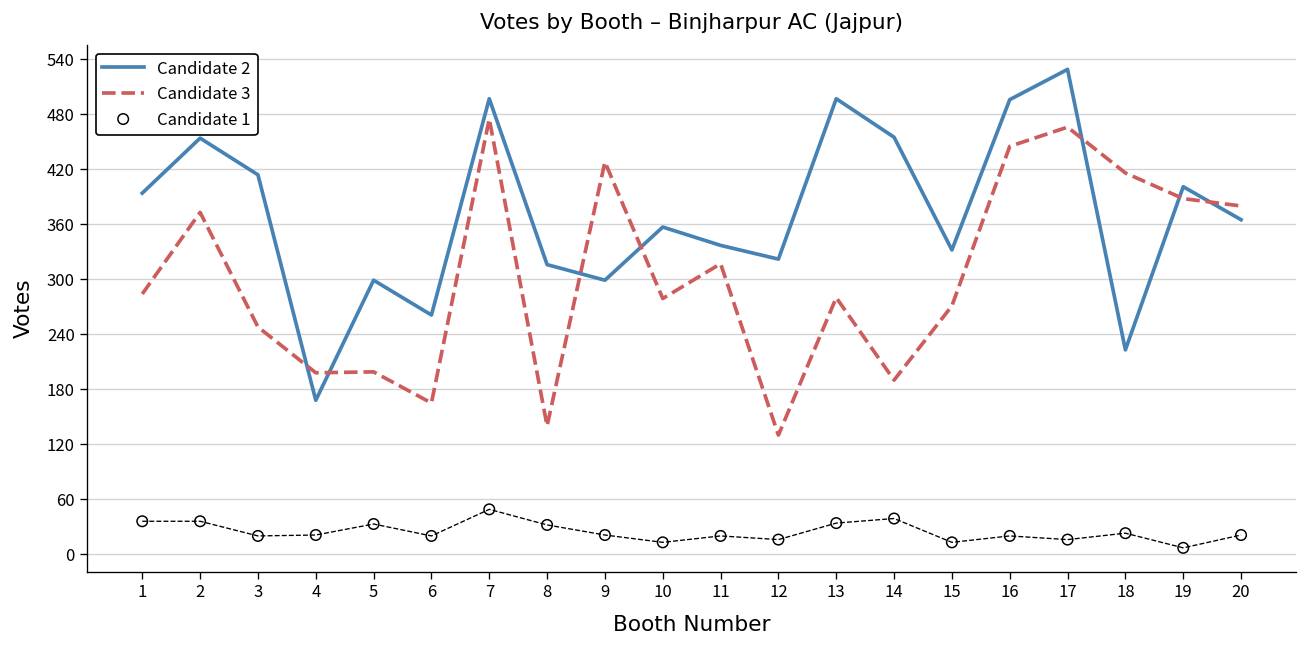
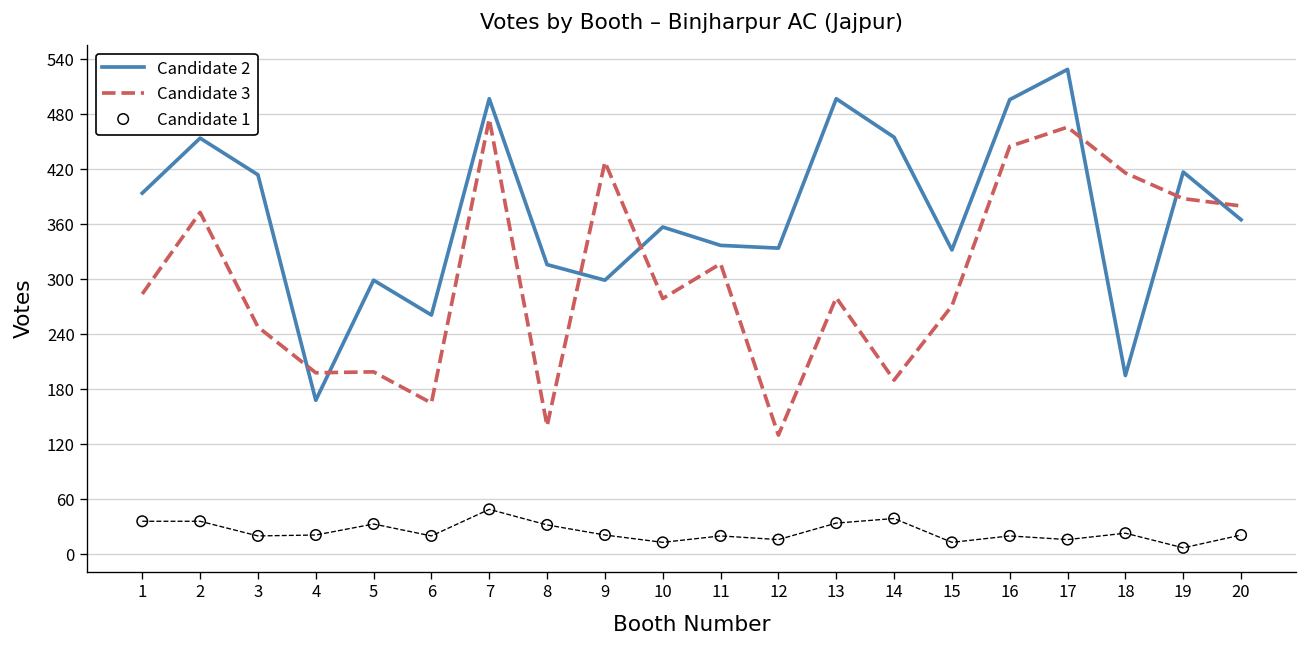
Candidate 2, 12: 320 -> 330
Candidate 2, 18: 220 -> 200
Candidate 2, 19: 400 -> 420
